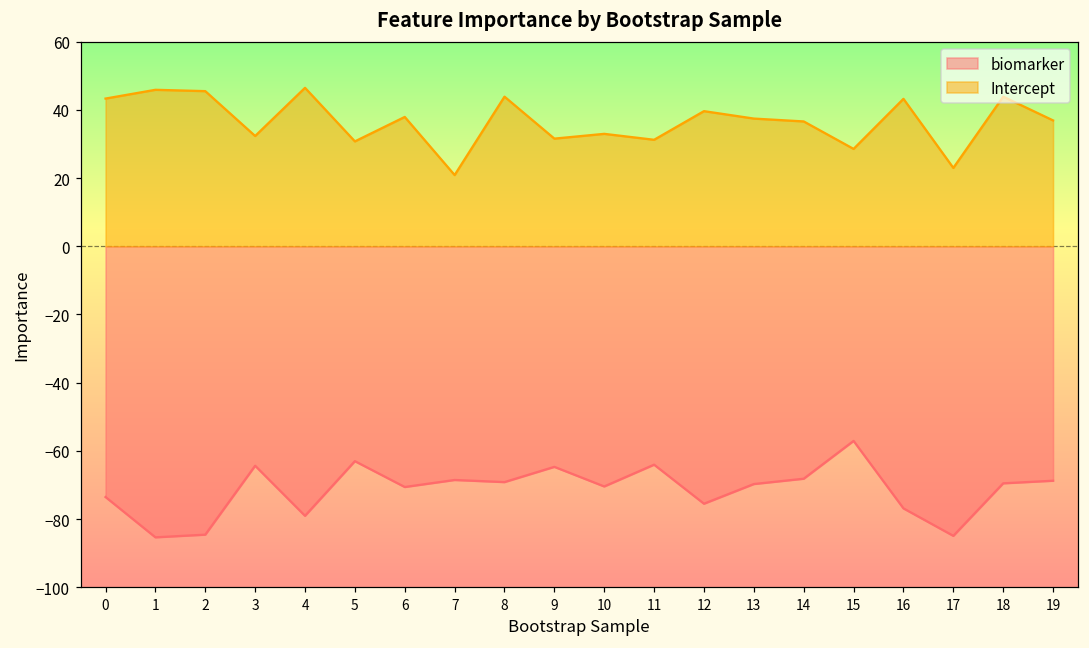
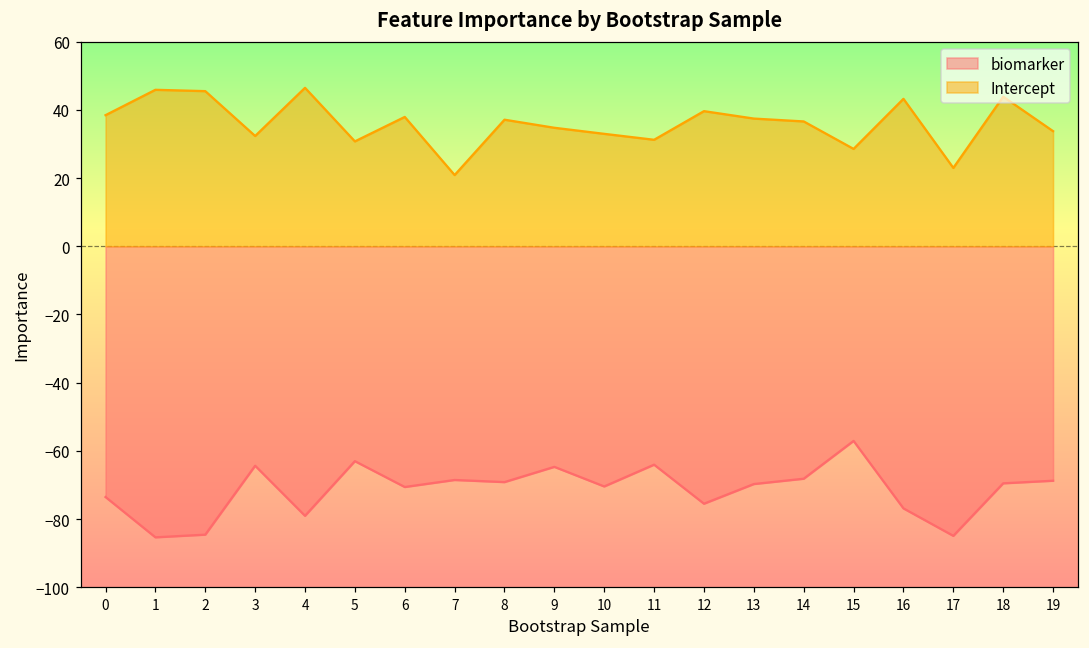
Intercept, 0: 43 -> 38
Intercept, 8: 44 -> 37
Intercept, 9: 32 -> 35
Intercept, 19: 37 -> 34
